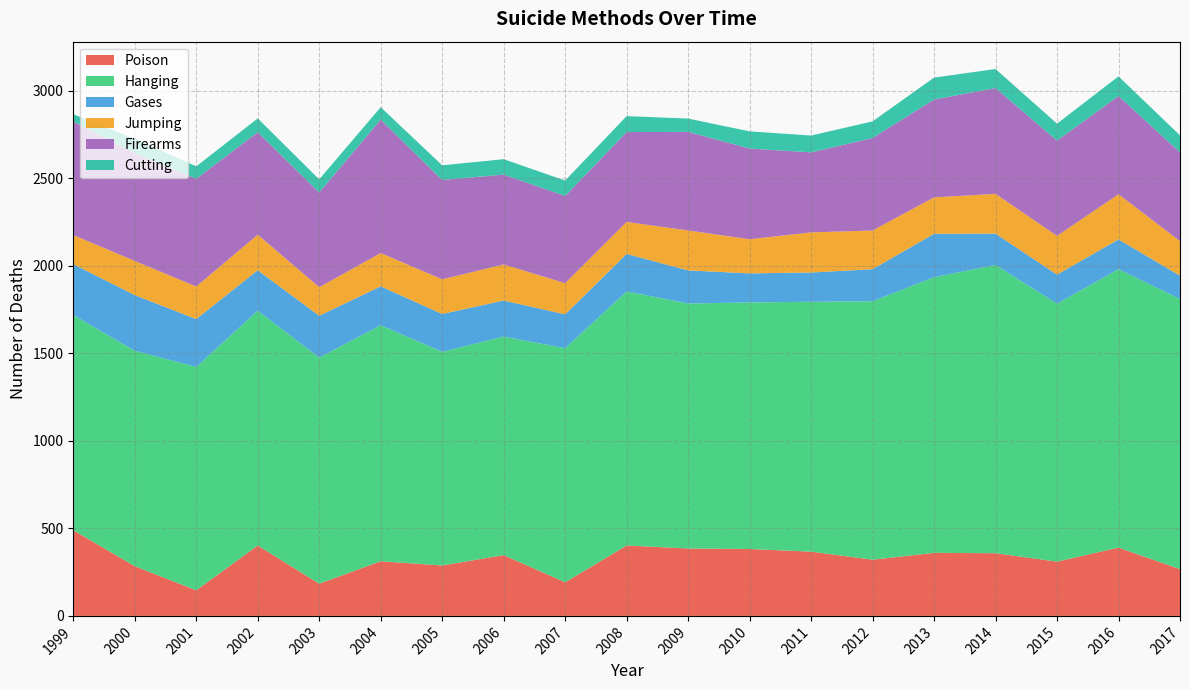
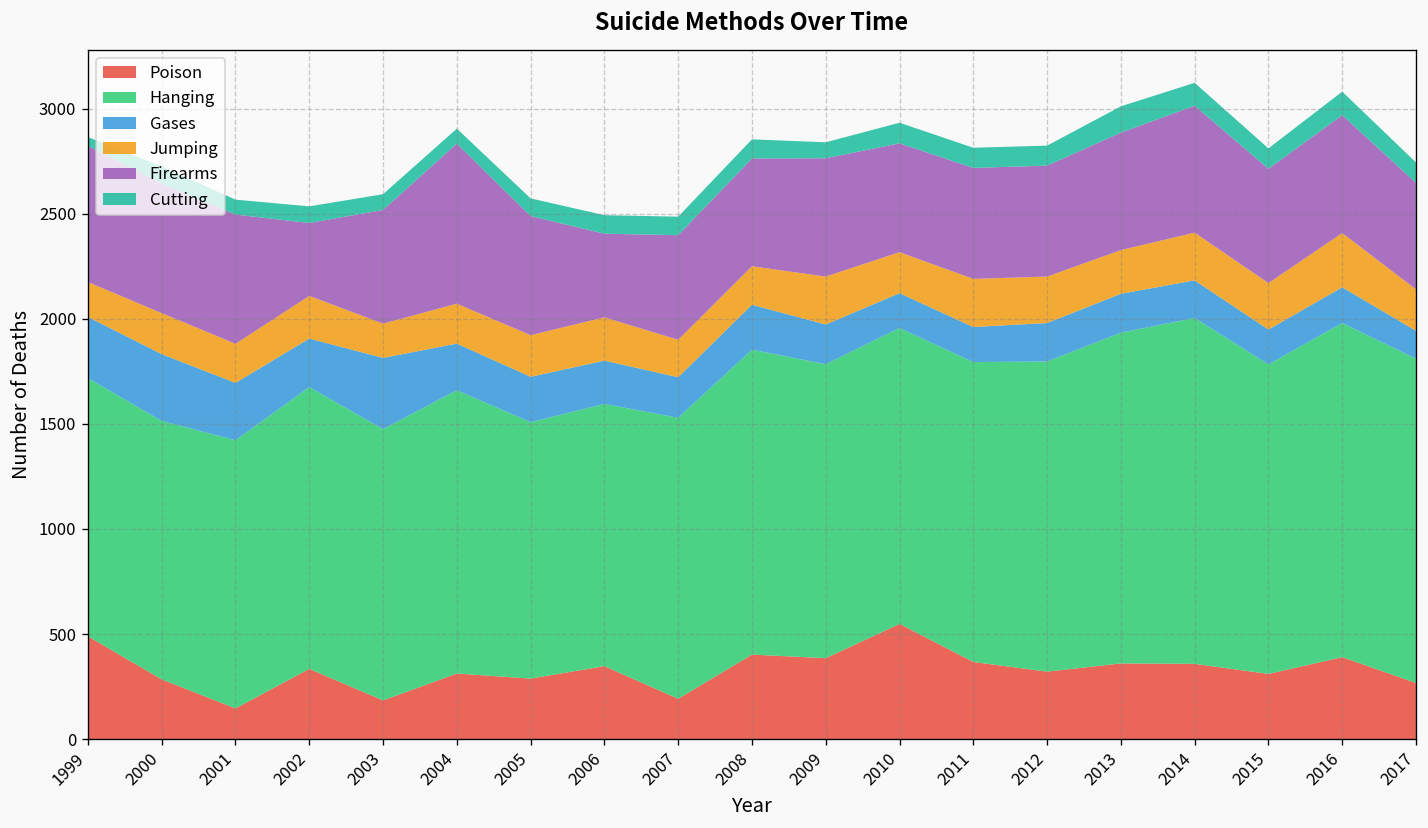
Poison, 2002: 400 -> 330
Firearms, 2002: 590 -> 350
Gases, 2003: 240 -> 340
Firearms, 2006: 510 -> 400
Poison, 2010: 380 -> 550
Firearms, 2011: 460 -> 530
Gases, 2013: 250 -> 190
